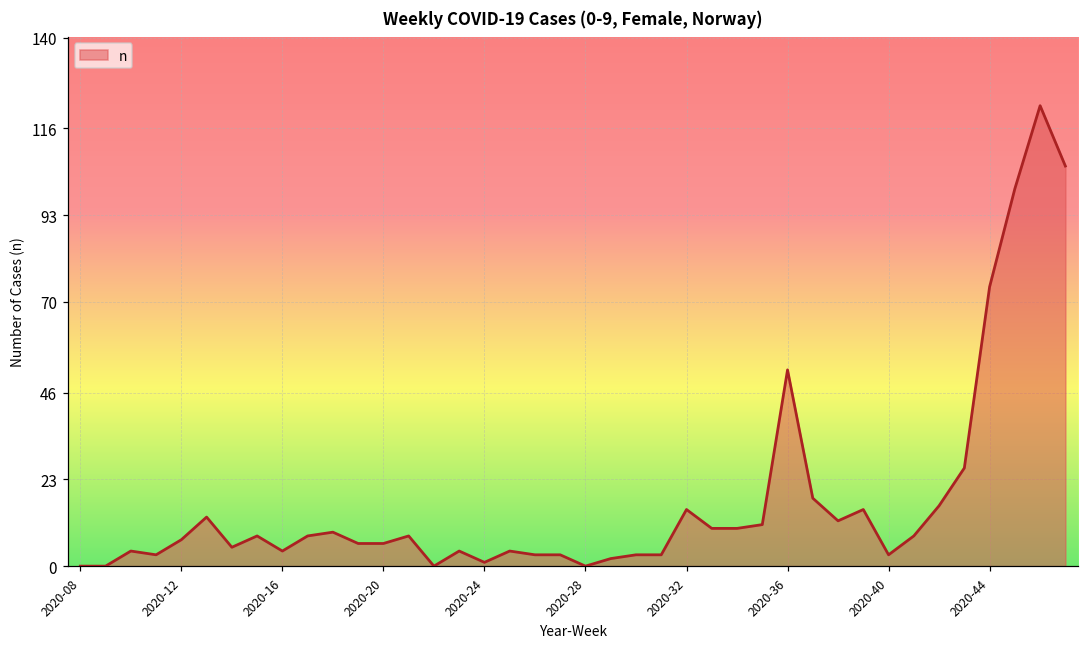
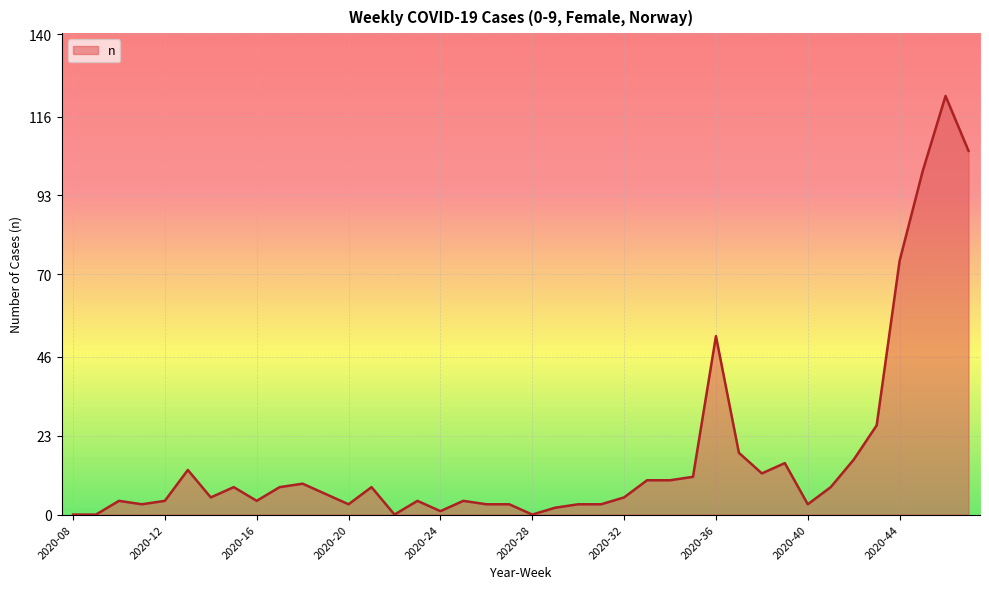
2020-12: 7 -> 4
2020-20: 6 -> 3
2020-32: 15 -> 5
